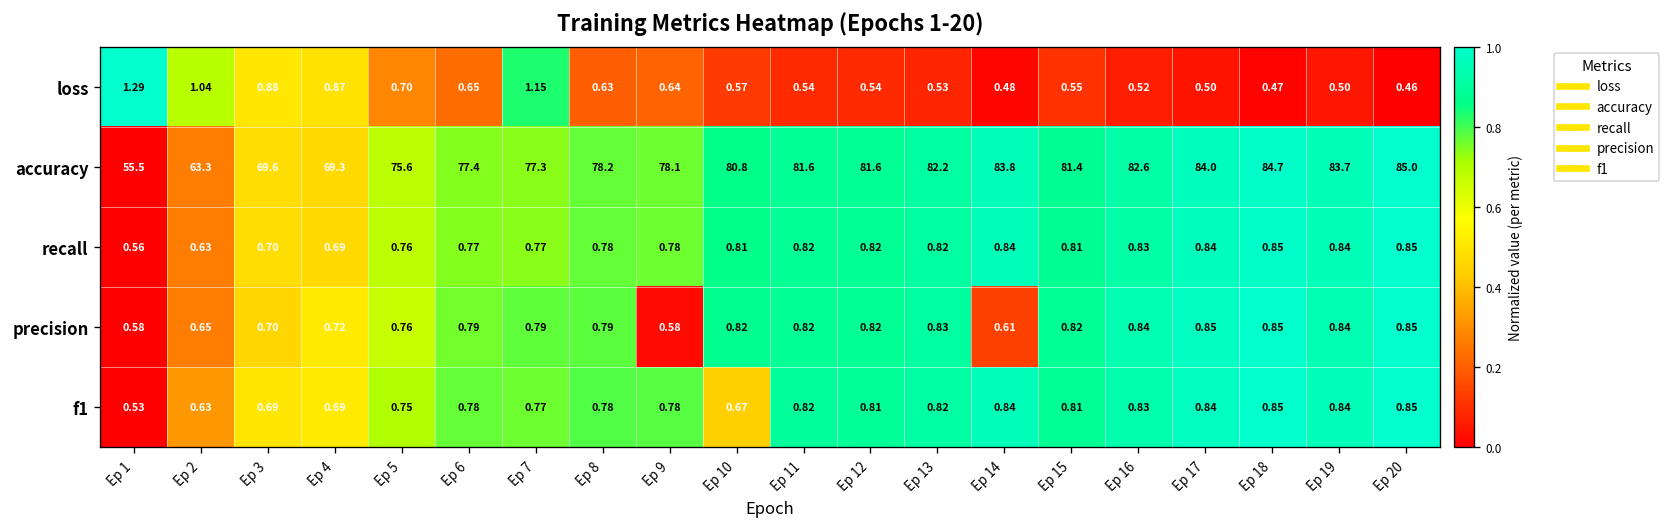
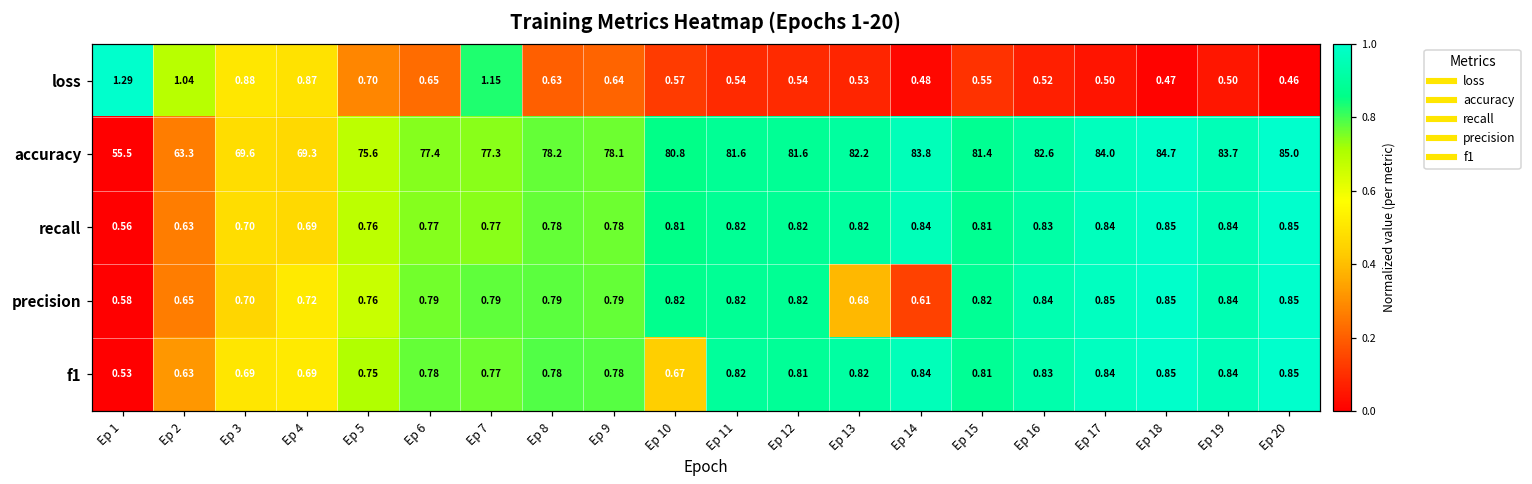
precision, Ep 9: 0.58 -> 0.79
precision, Ep 13: 0.83 -> 0.68
